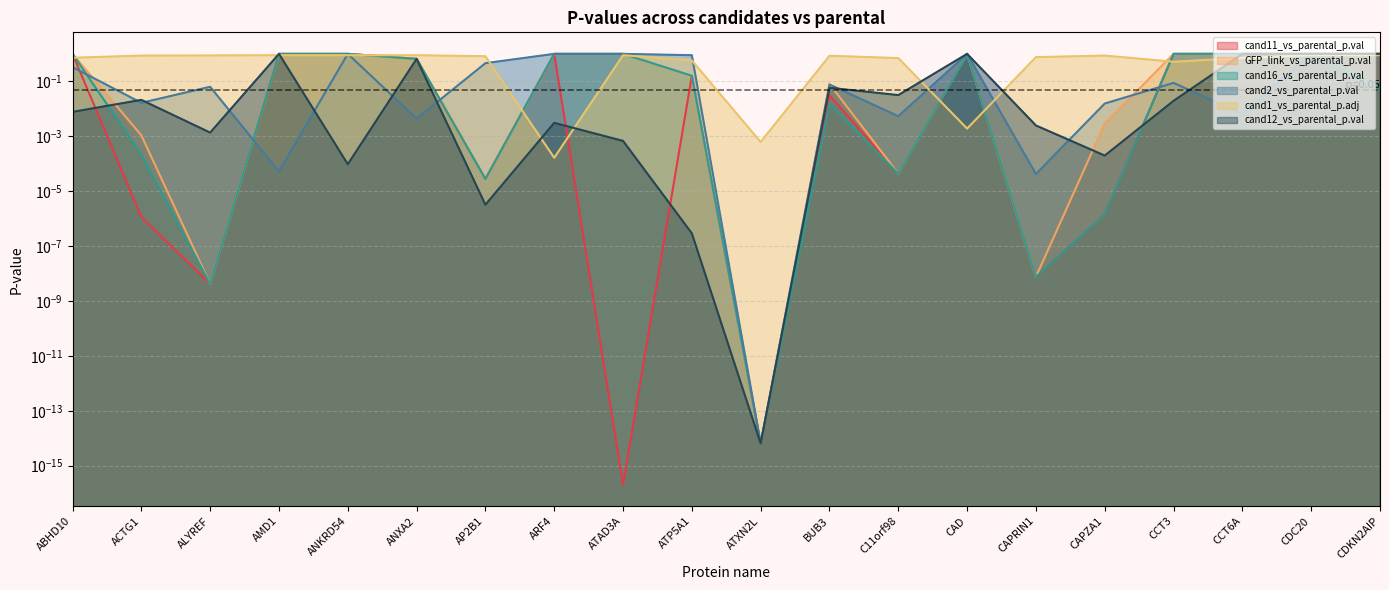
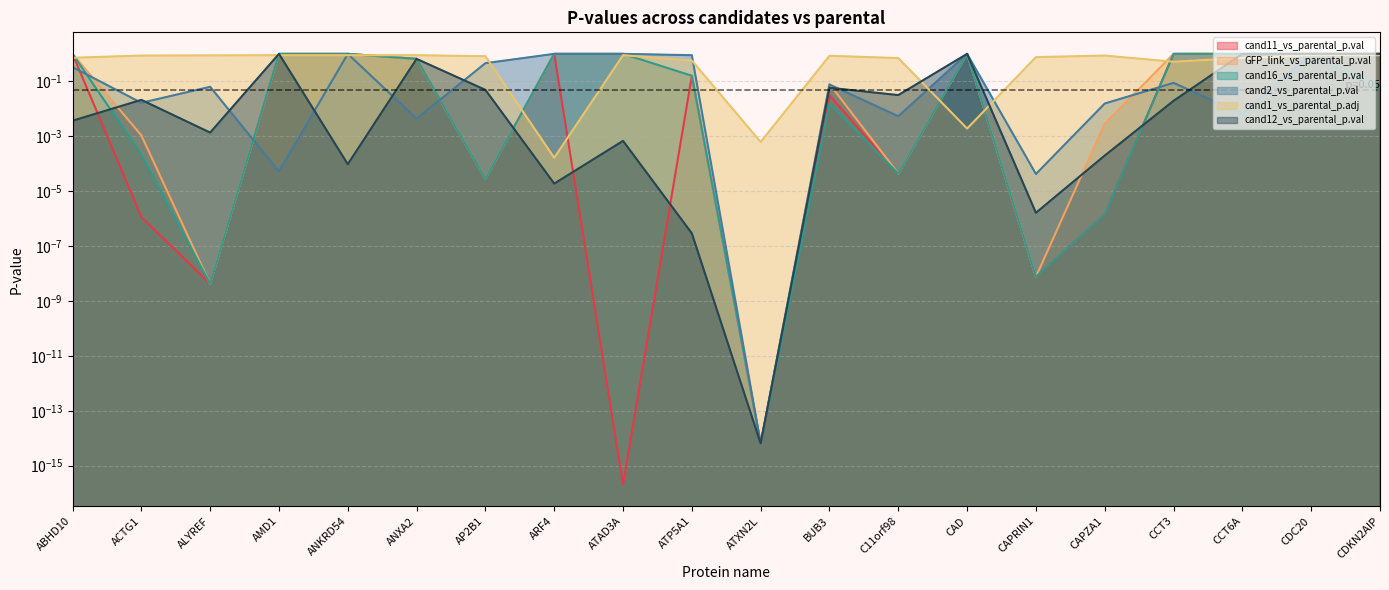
cand12_vs_parental_p.val, ABHD10: 0.008 -> 0.004
cand12_vs_parental_p.val, AP2B1: 0.000003 -> 0.05
cand12_vs_parental_p.val, ARF4: 0.003 -> 0.00002
cand12_vs_parental_p.val, CAPRIN1: 0.002 -> 0.000002
